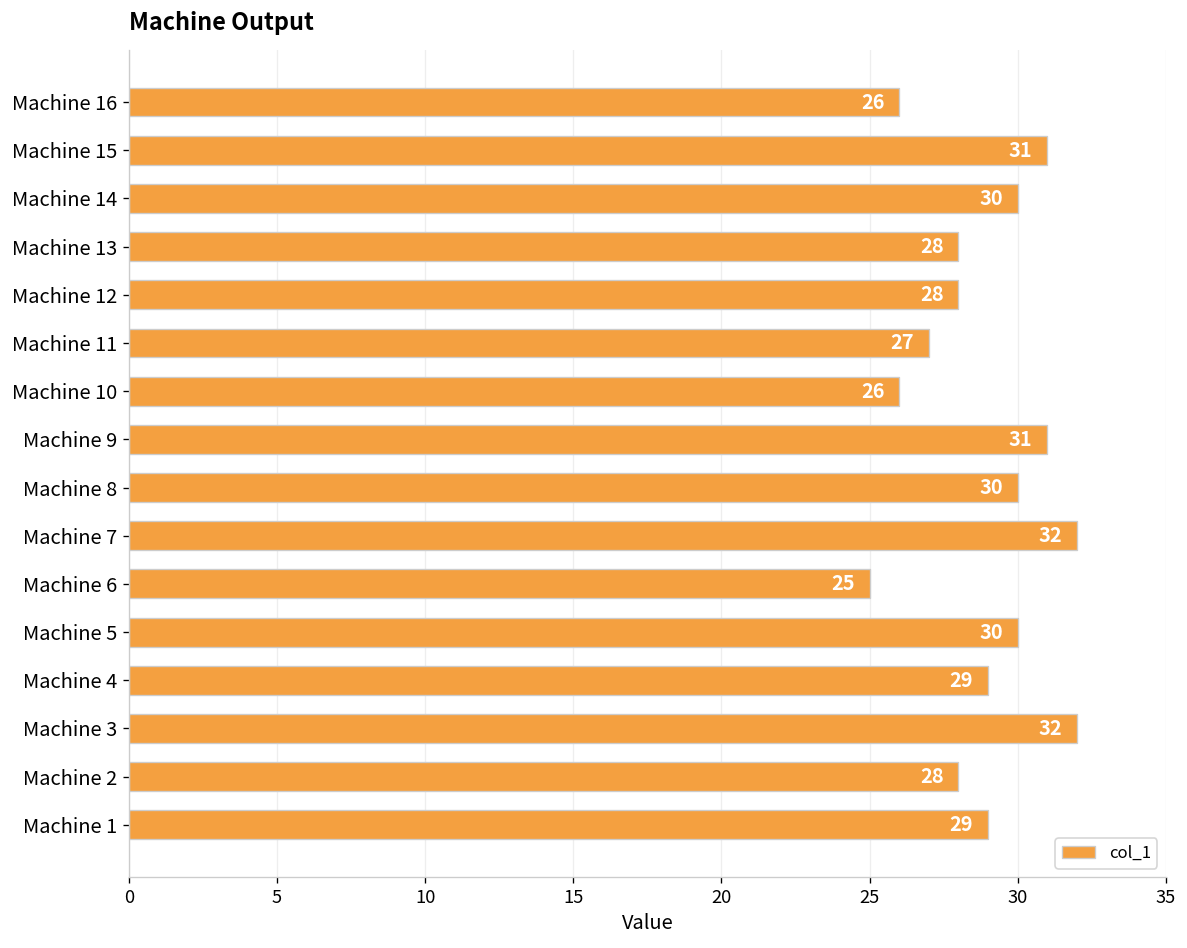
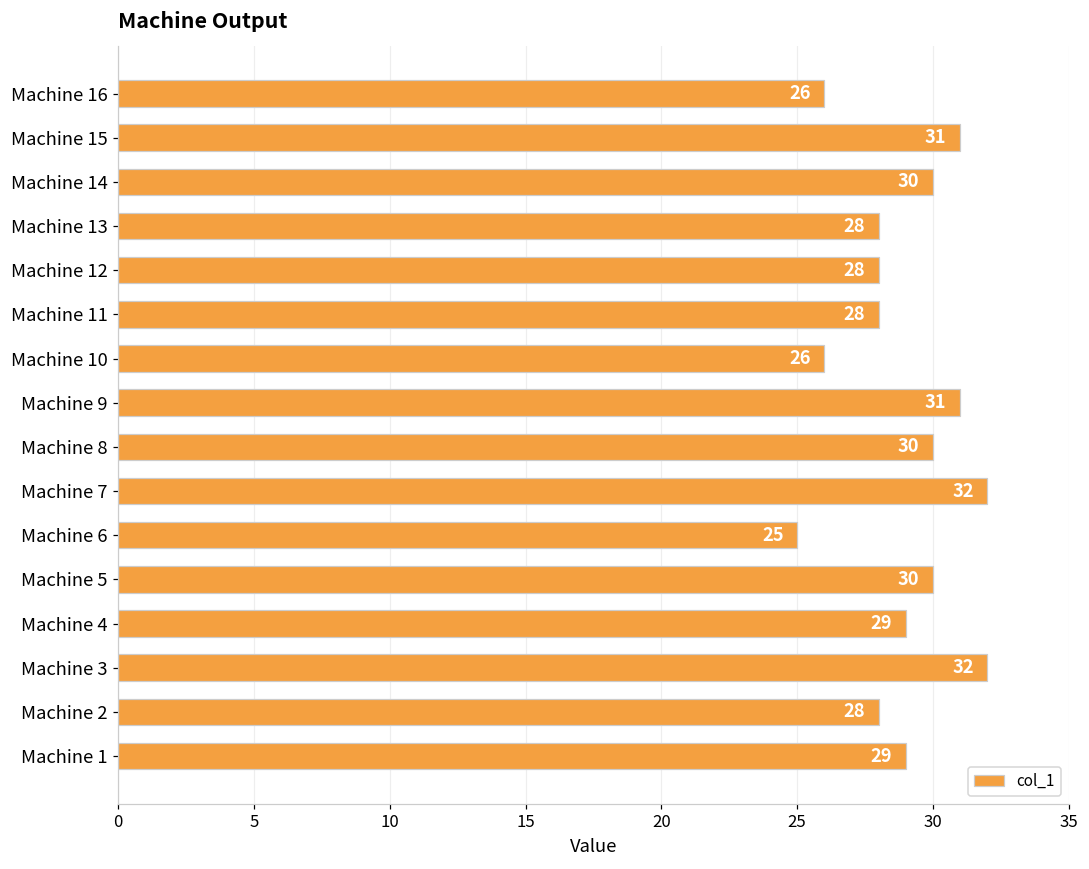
Machine 11: 27 -> 28
